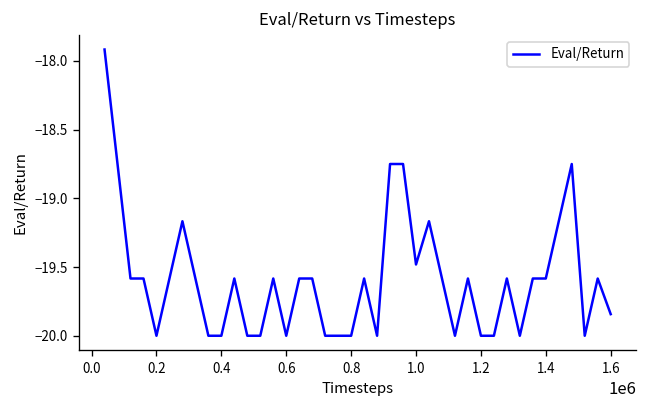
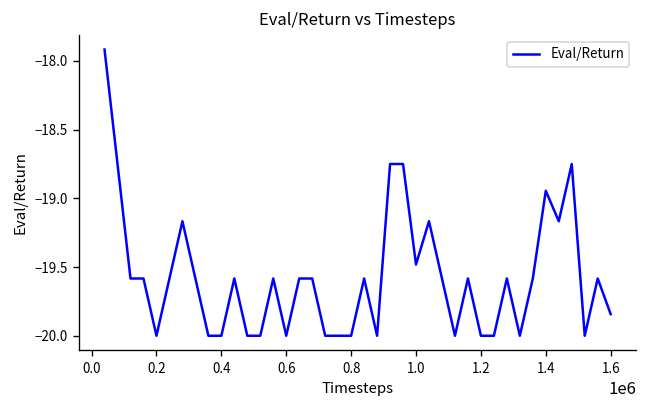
1.4: -19.58 -> -18.94
